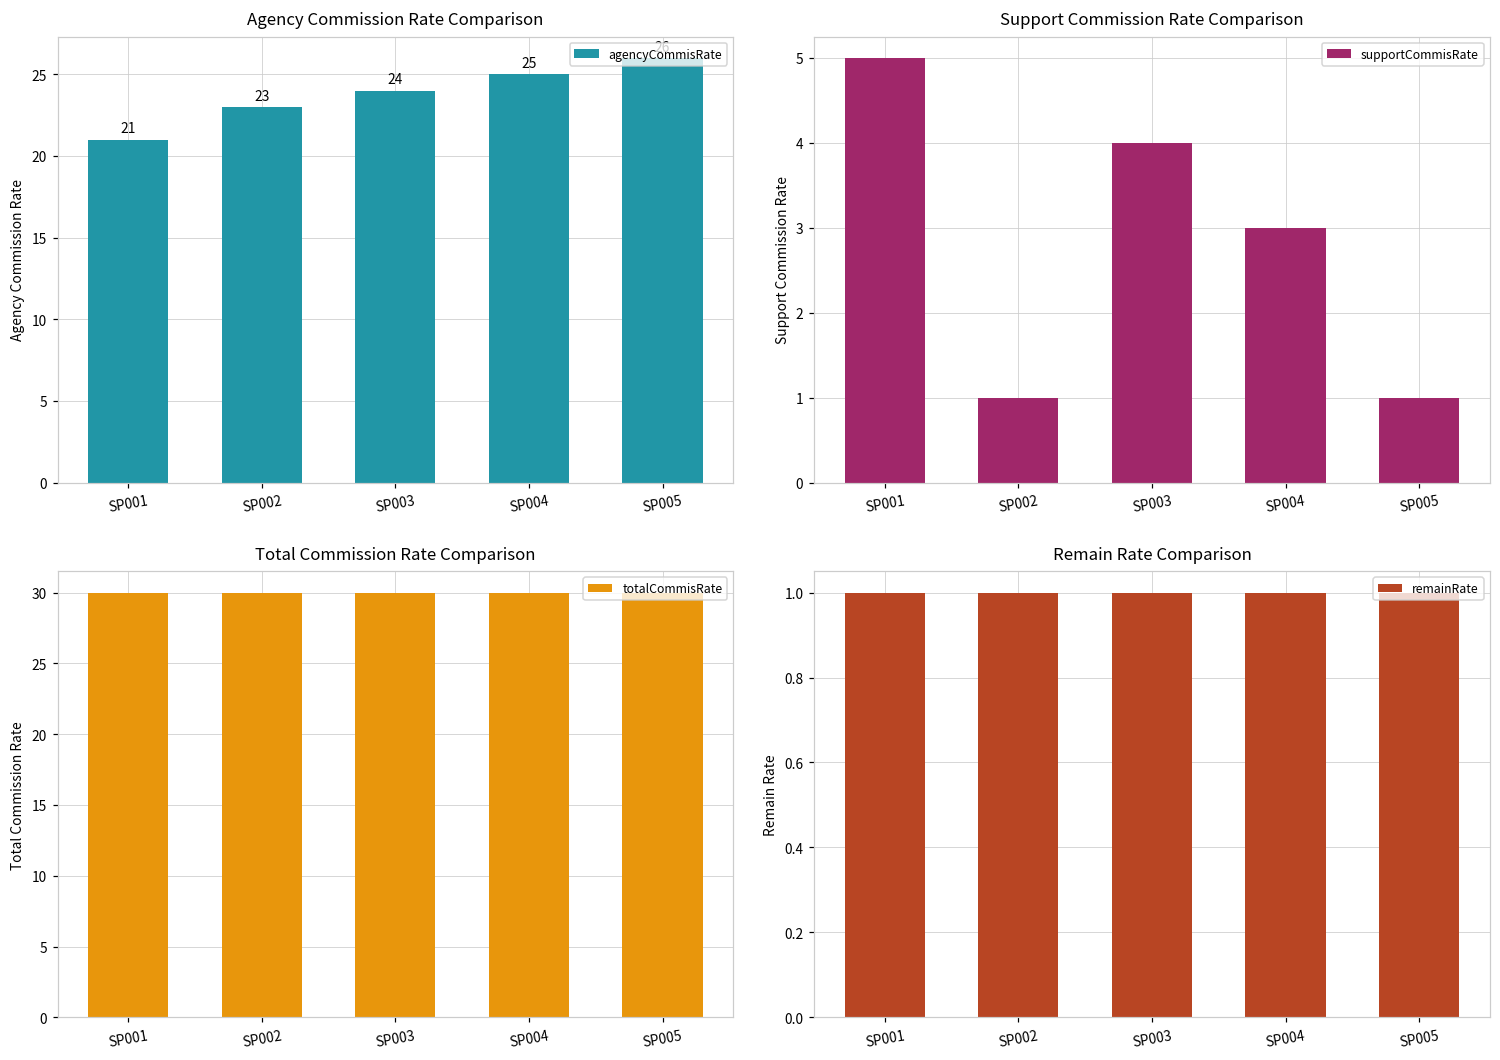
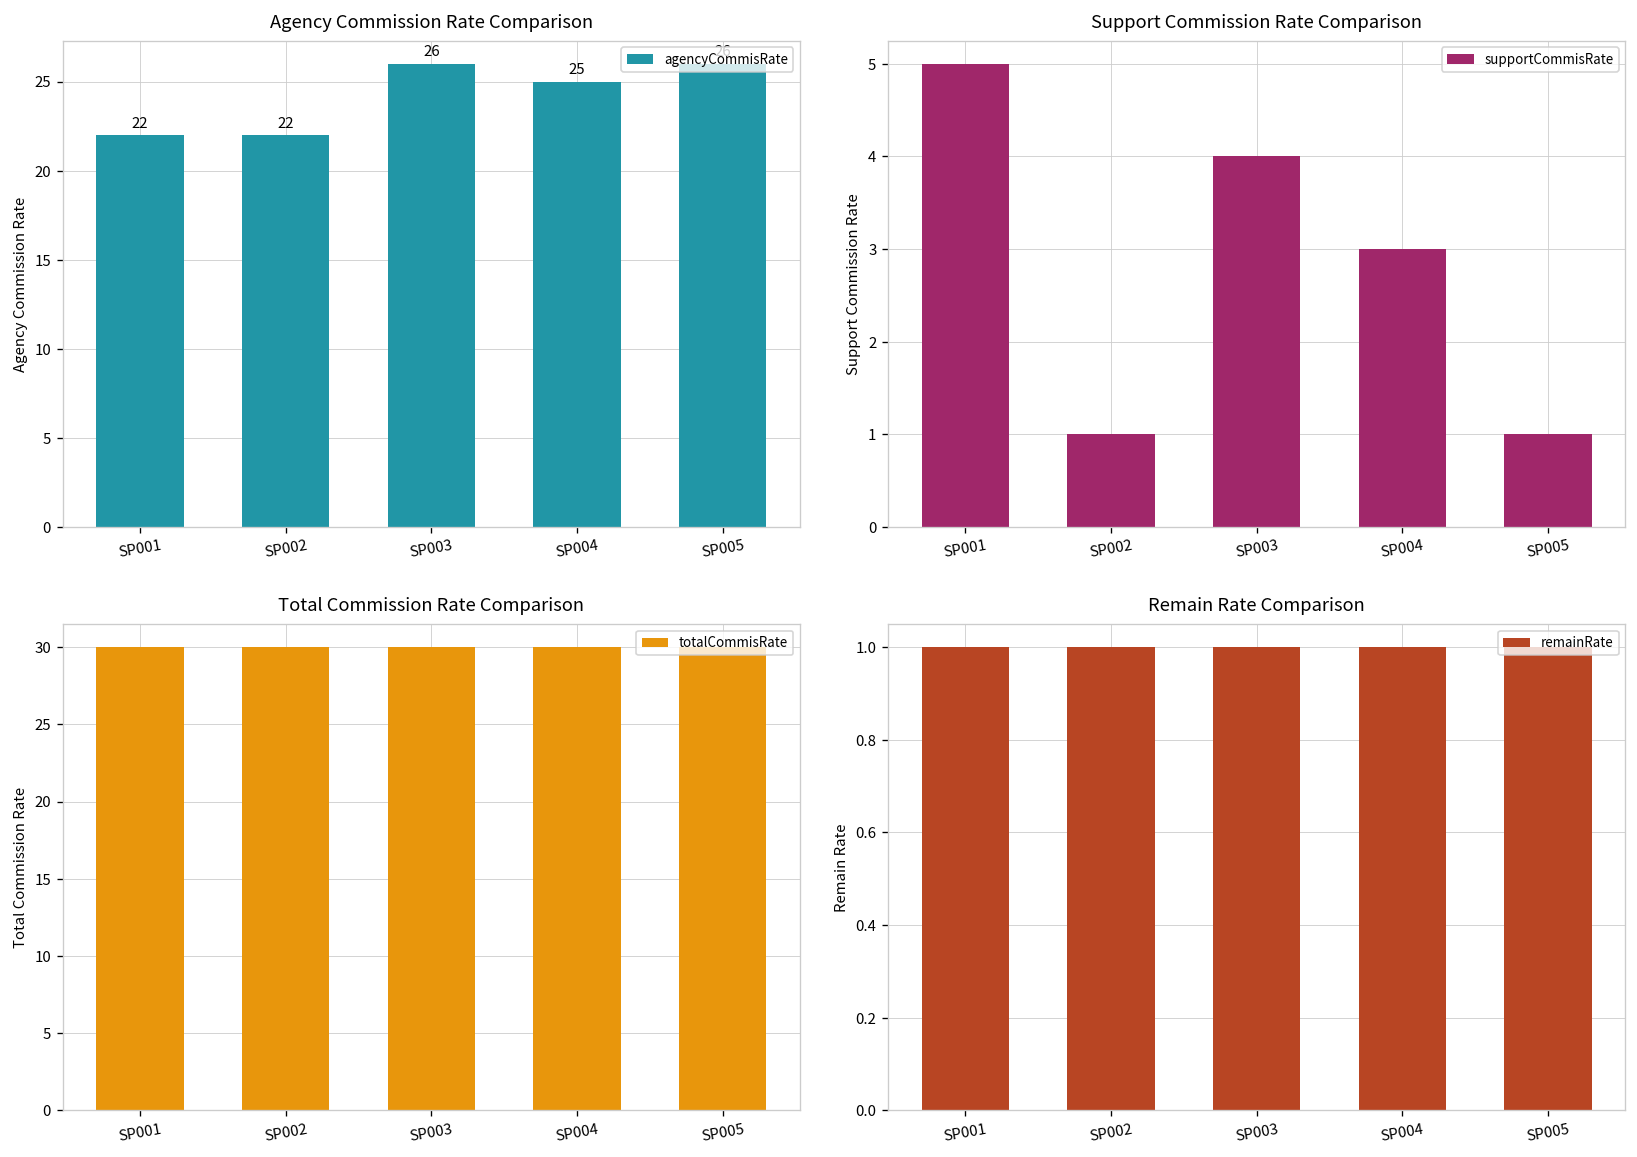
Agency Commission Rate Comparison, SP001: 21 -> 22
Agency Commission Rate Comparison, SP002: 23 -> 22
Agency Commission Rate Comparison, SP003: 24 -> 26
